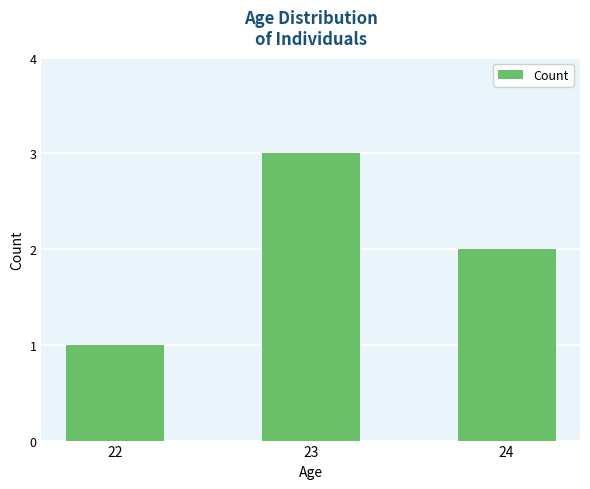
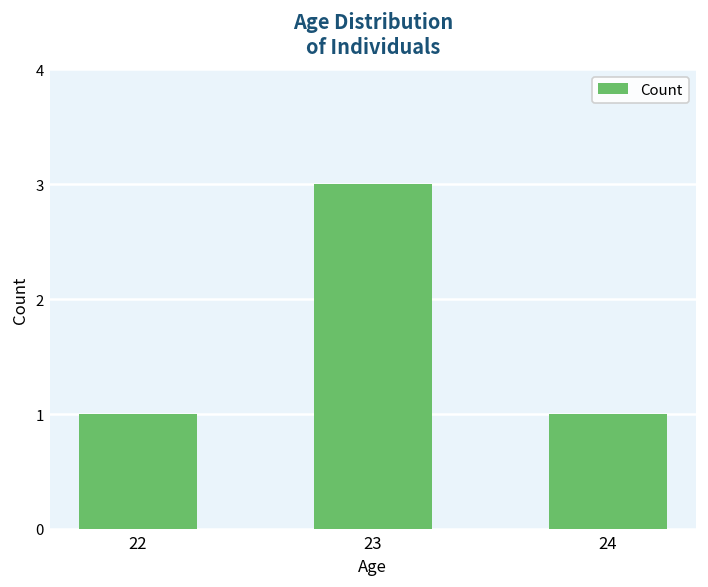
24: 2 -> 1
